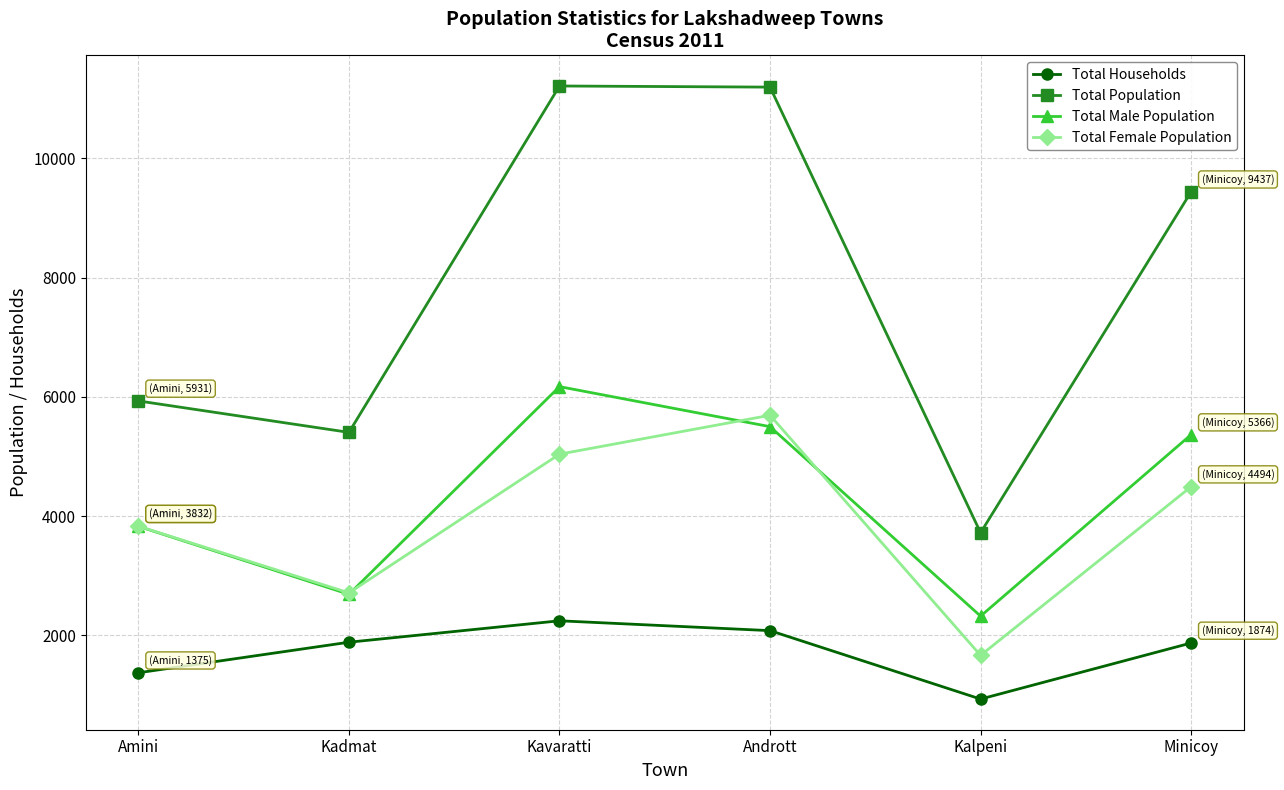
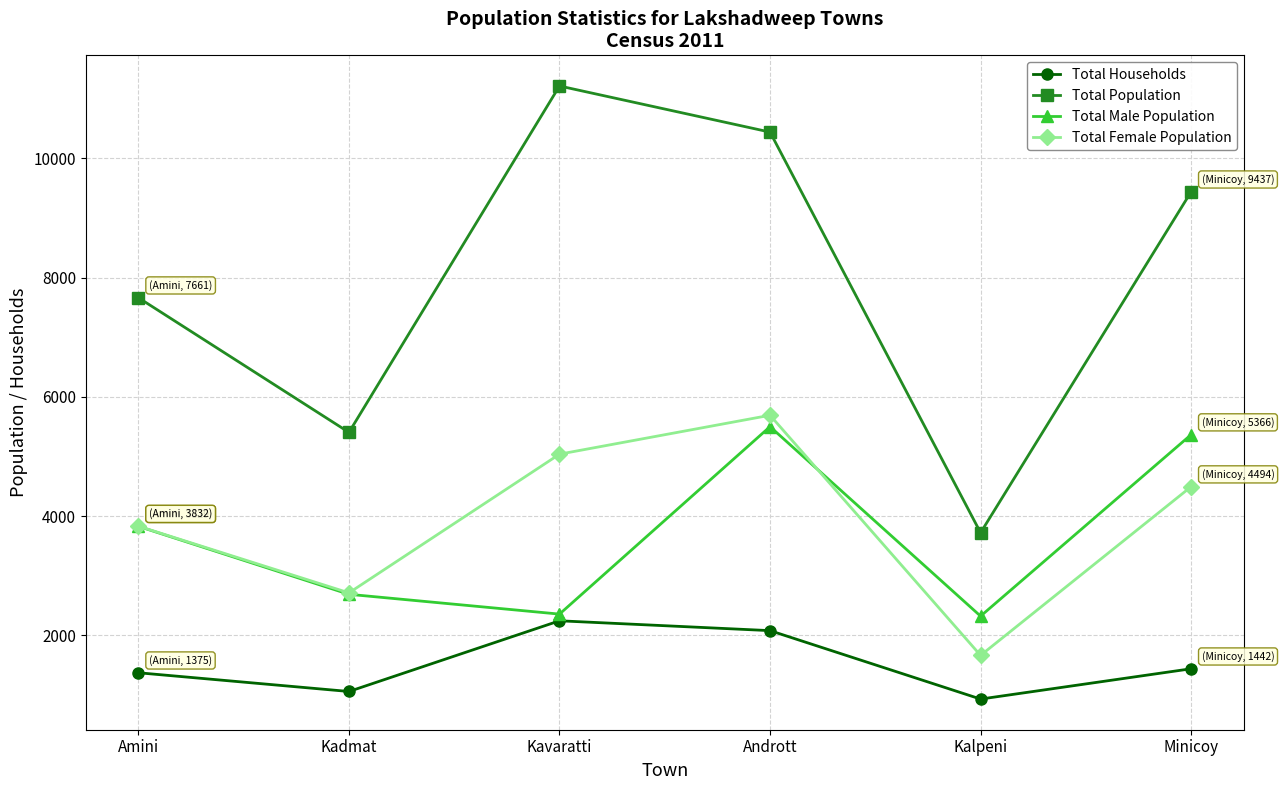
Total Population, Amini: 5931 -> 7661
Total Households, Kadmat: 1900 -> 1100
Total Male Population, Kavaratti: 6200 -> 2400
Total Population, Andrott: 11200 -> 10400
Total Households, Minicoy: 1874 -> 1442
